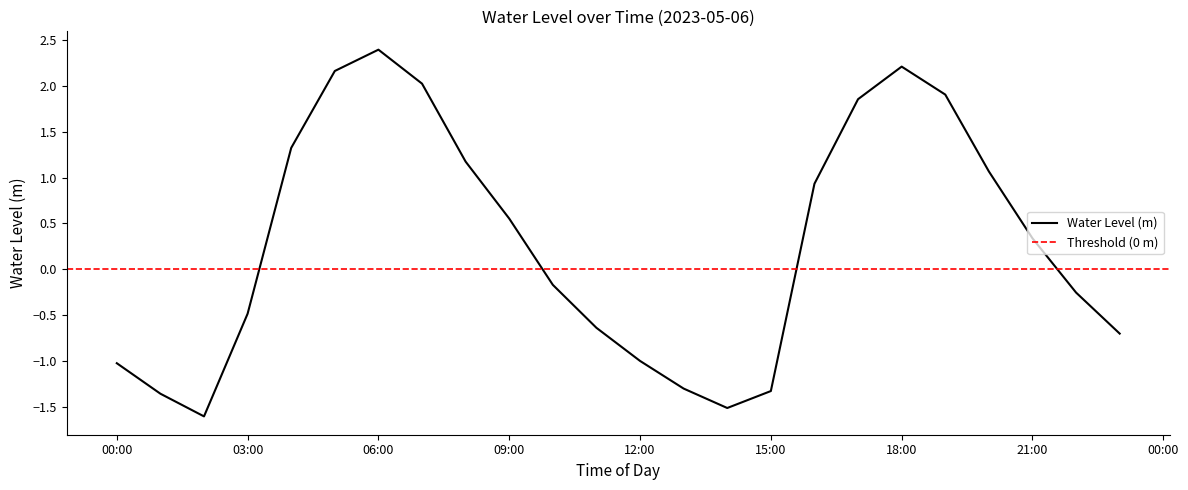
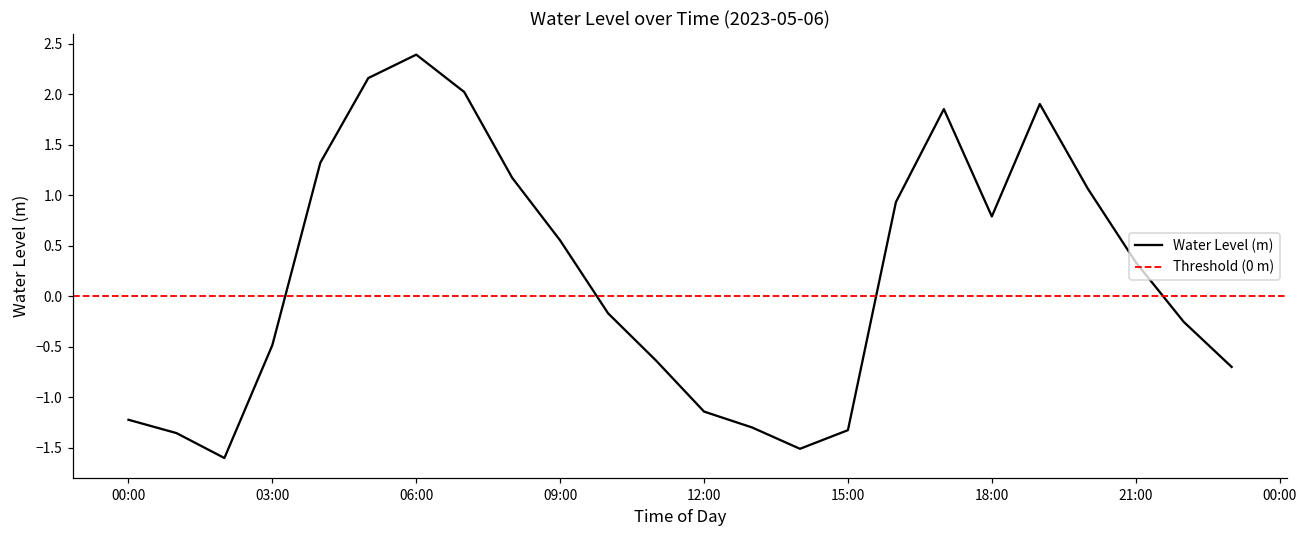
00:00: -1.0 -> -1.2
12:00: -1.0 -> -1.1
18:00: 2.2 -> 0.8
